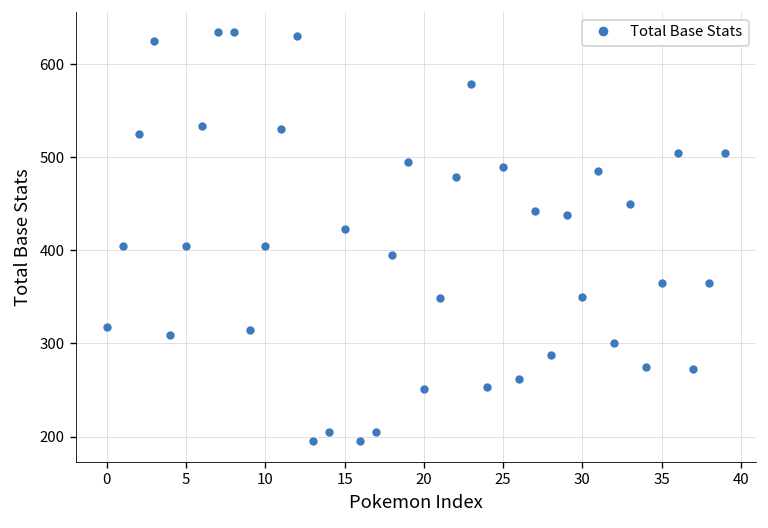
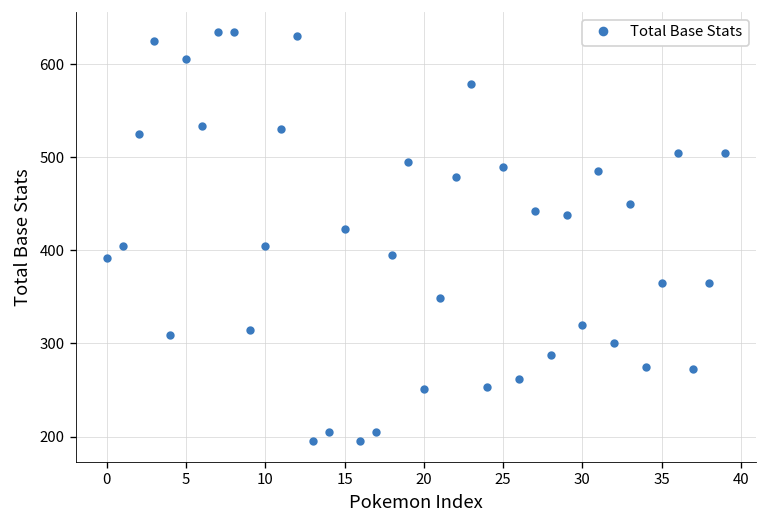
0: 320 -> 390
5: 410 -> 610
30: 350 -> 320
